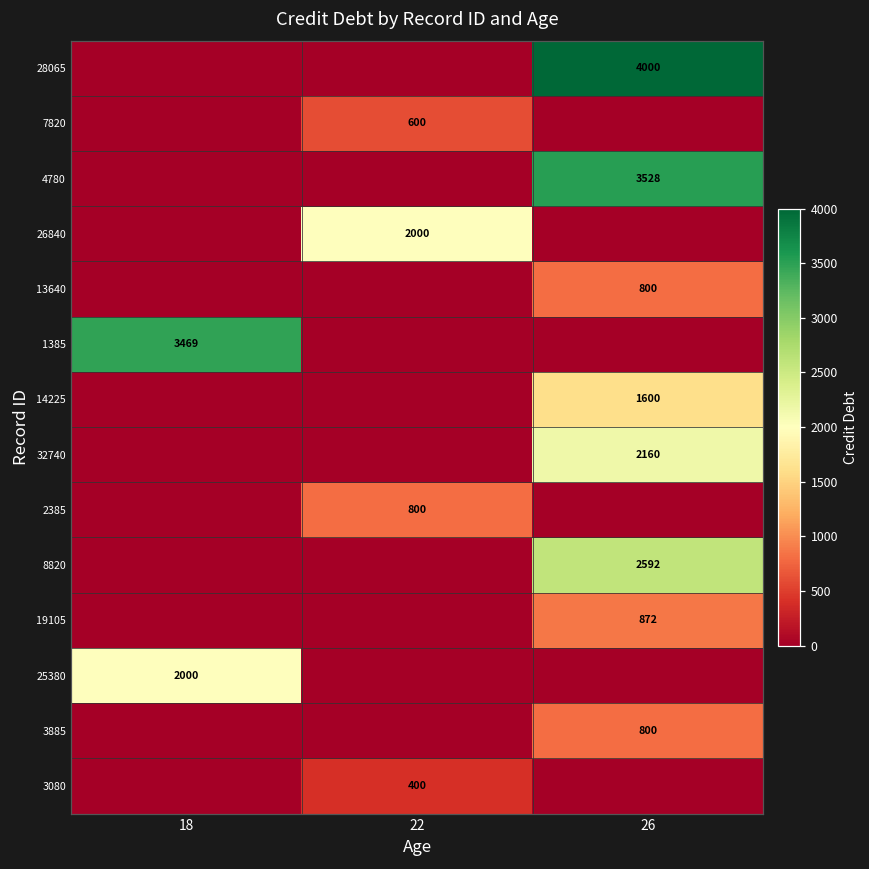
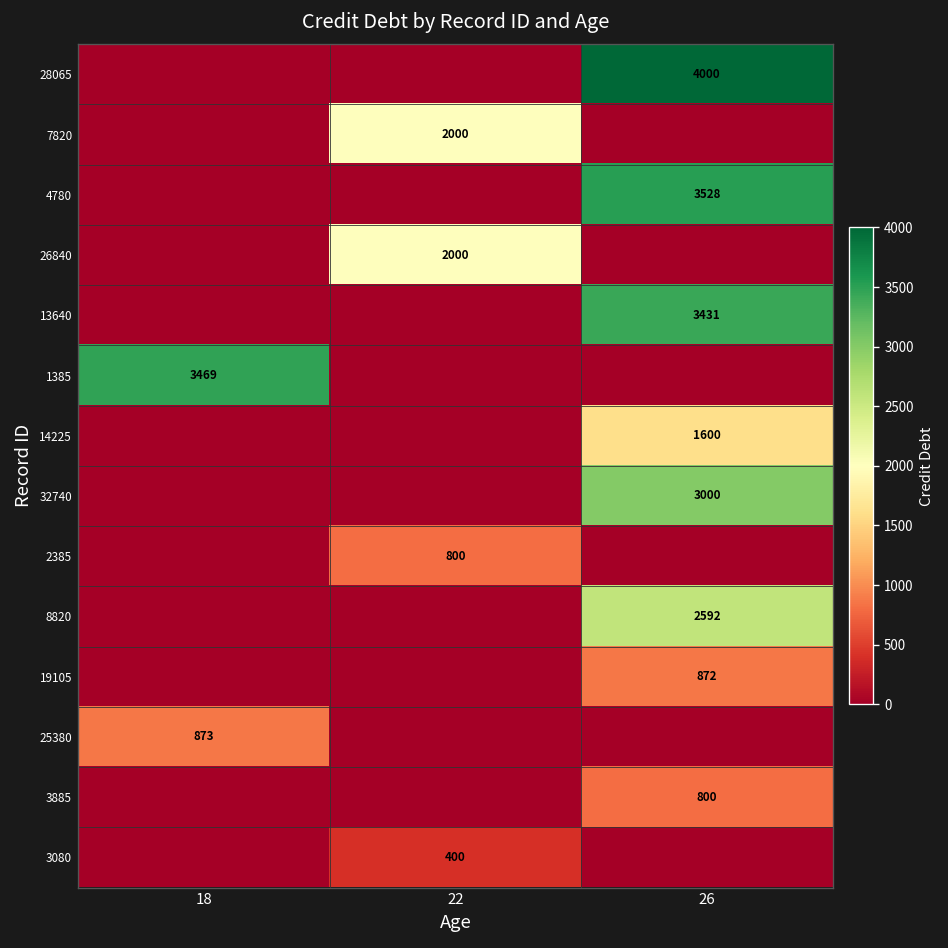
7820, 22: 600 -> 2000
13640, 26: 800 -> 3431
32740, 26: 2160 -> 3000
25380, 18: 2000 -> 873
